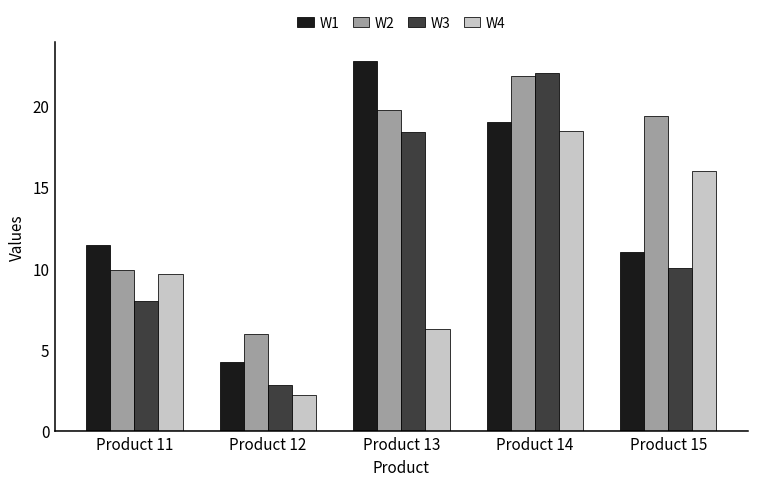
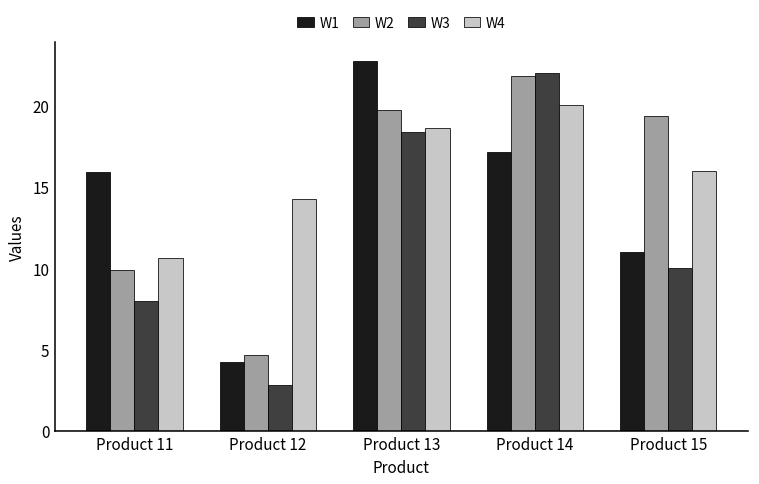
W1, Product 11: 11.5 -> 15.9
W4, Product 11: 9.7 -> 10.7
W2, Product 12: 6.0 -> 4.7
W4, Product 12: 2.2 -> 14.3
W4, Product 13: 6.3 -> 18.6
W1, Product 14: 19.0 -> 17.2
W4, Product 14: 18.5 -> 20.1
